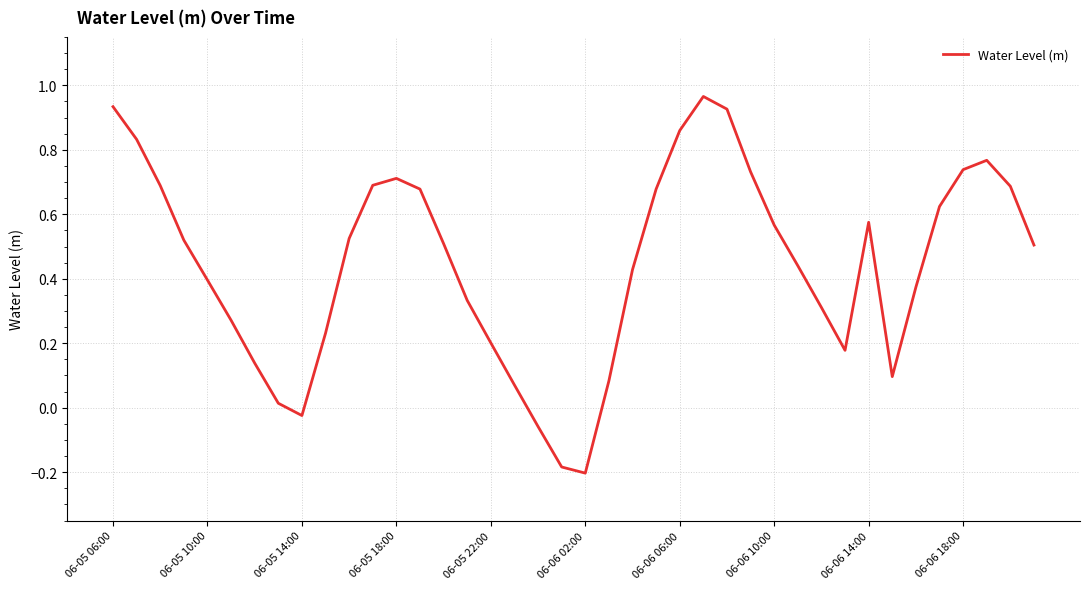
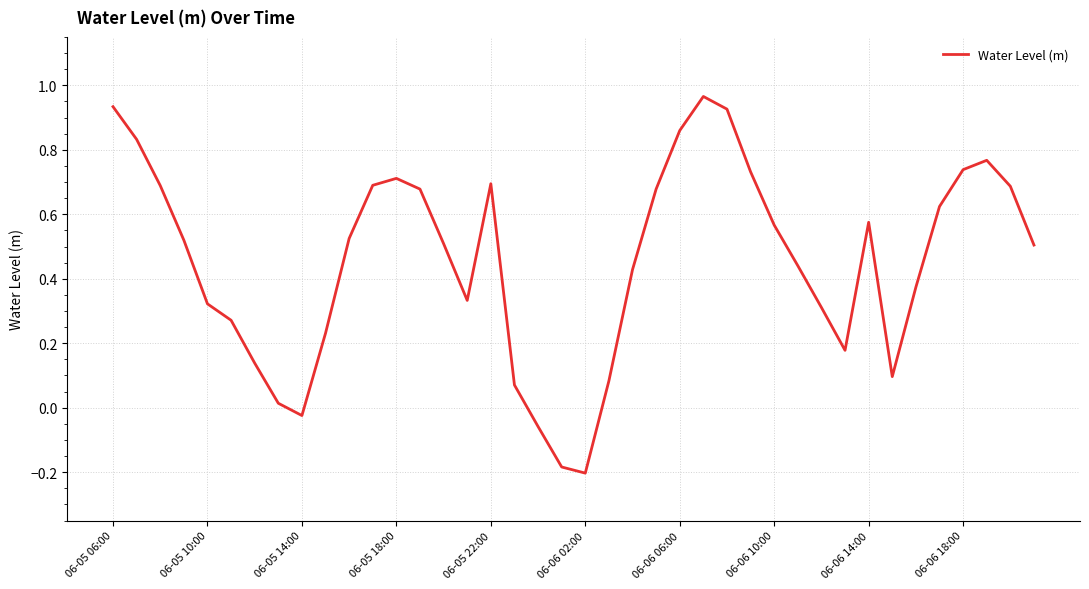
06-05 10:00: 0.40 -> 0.32
06-05 22:00: 0.20 -> 0.69
